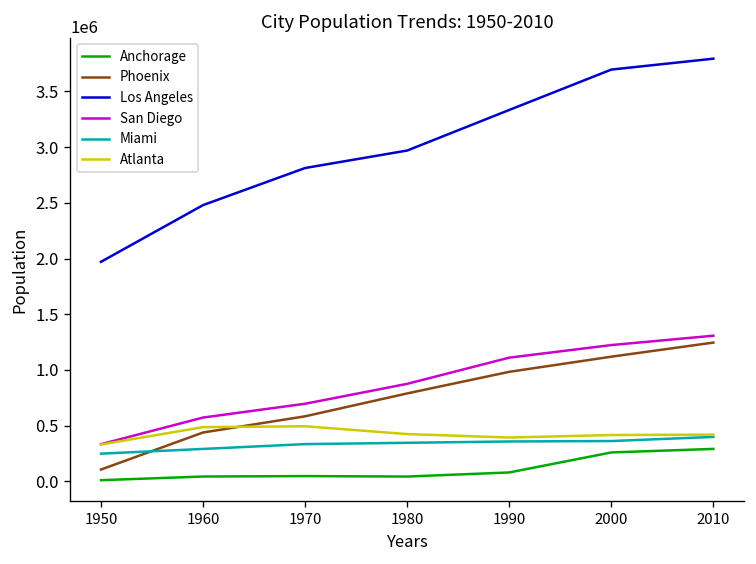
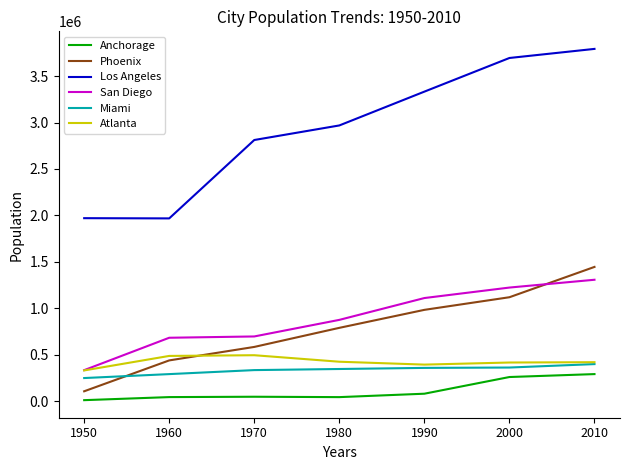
Los Angeles, 1960: 2500000 -> 2000000
San Diego, 1960: 600000 -> 700000
Phoenix, 2010: 1200000 -> 1400000
